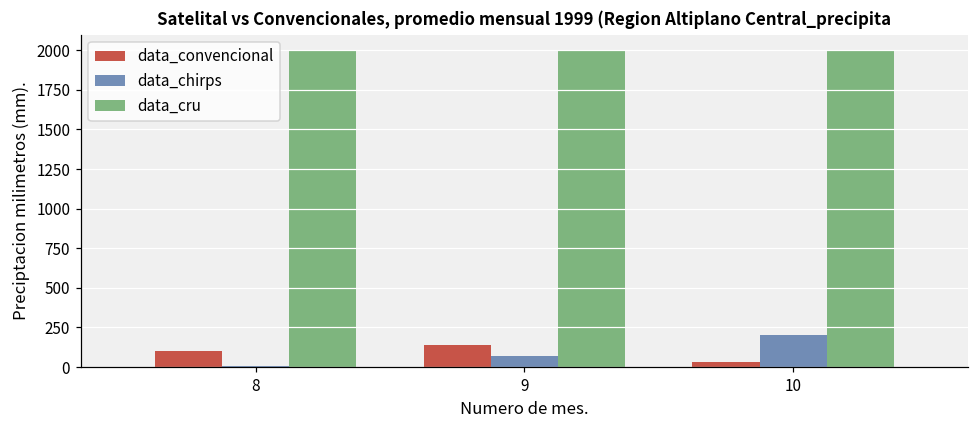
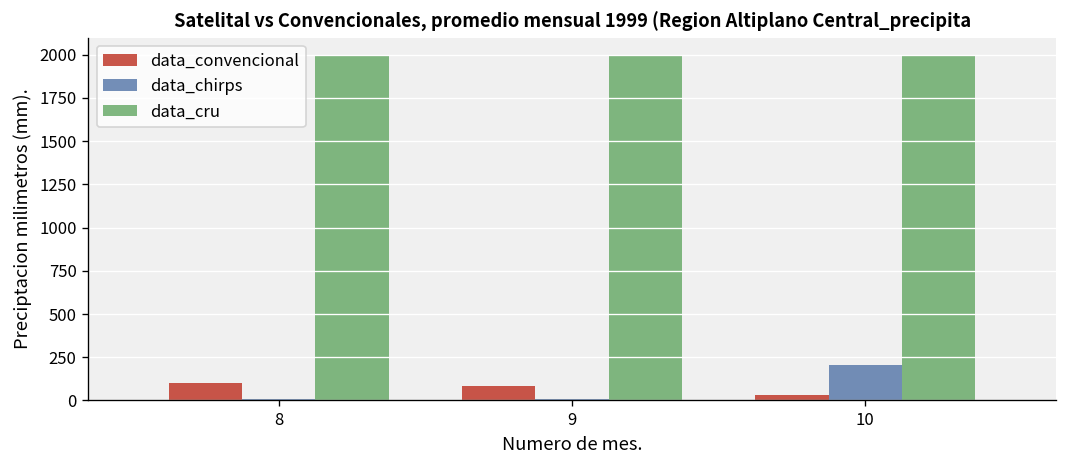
data_convencional, 9: 140 -> 80
data_chirps, 9: 70 -> 10
